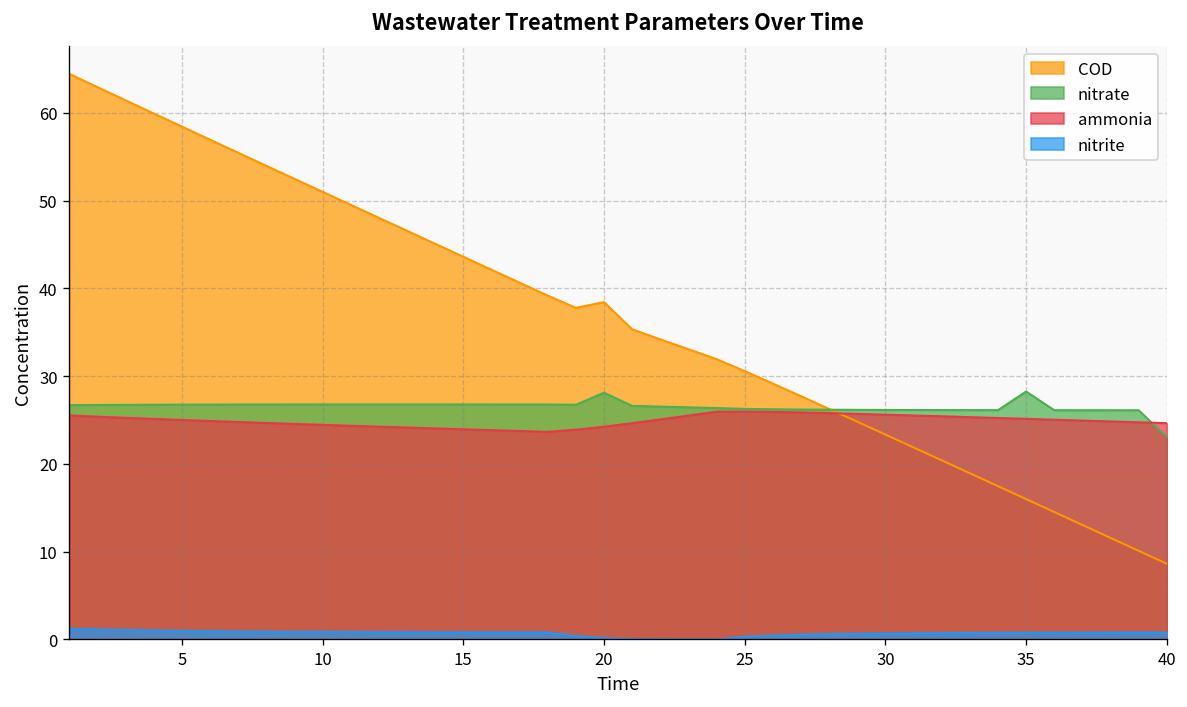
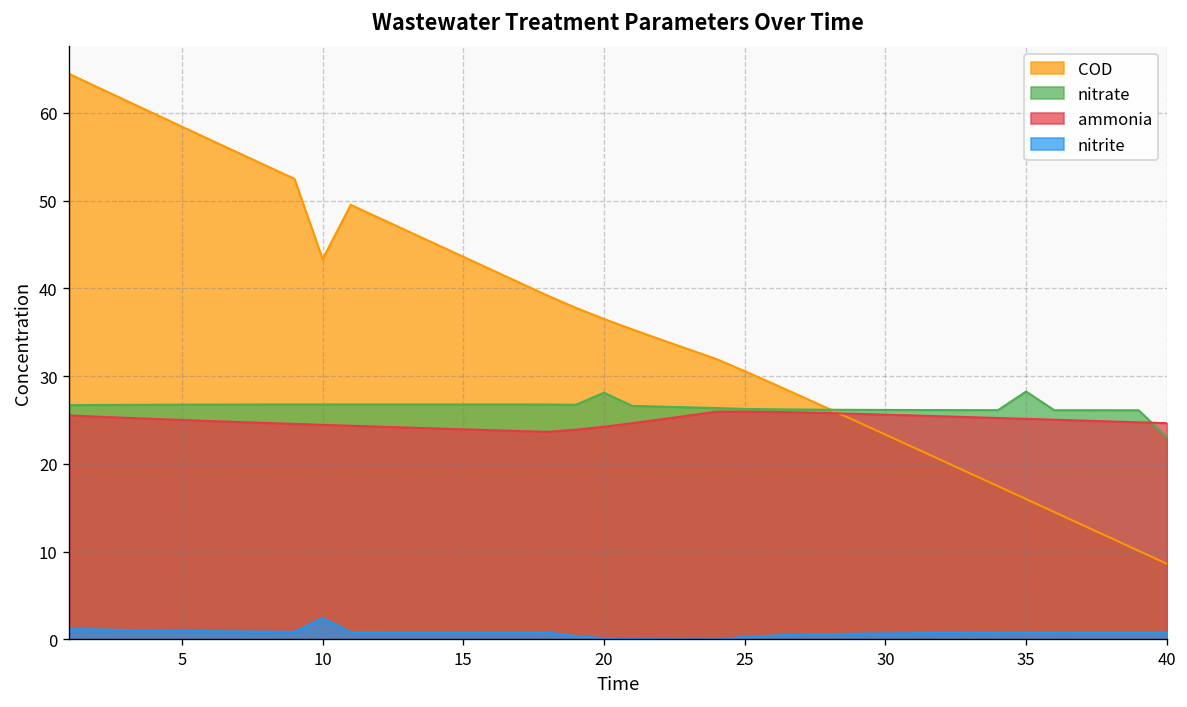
COD, 10: 51 -> 43
nitrite, 10: 1 -> 2
COD, 20: 38 -> 37
